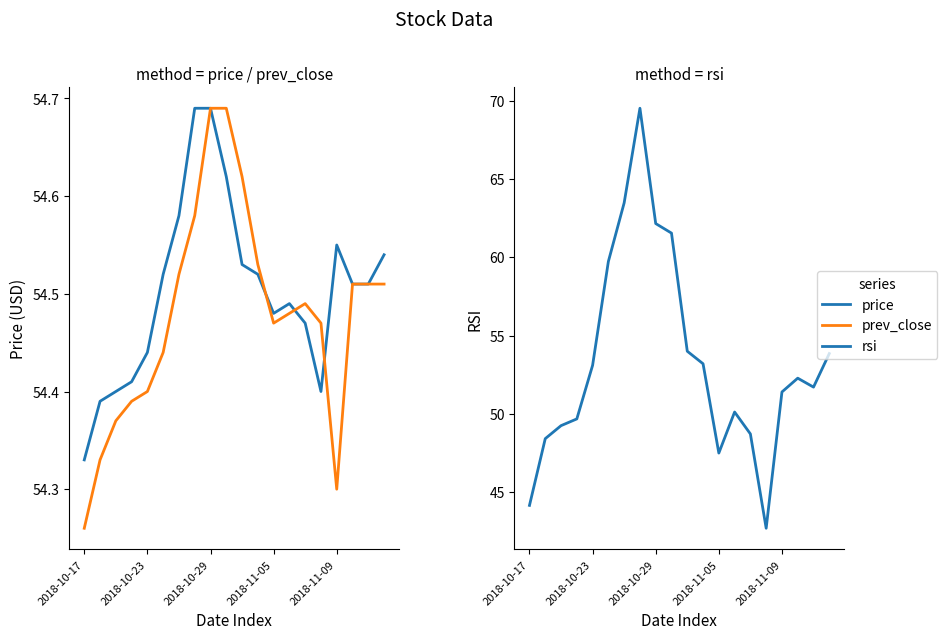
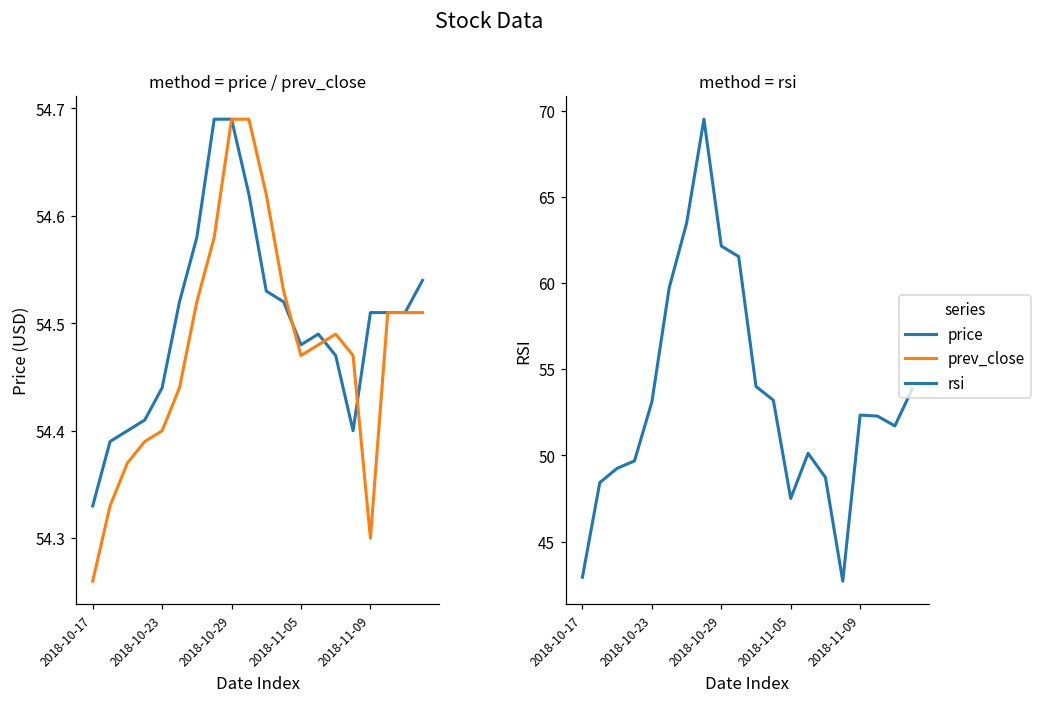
method = price / prev_close, price, 2018-11-09: 54.55 -> 54.51
method = rsi, 2018-10-17: 44.2 -> 42.9
method = rsi, 2018-11-09: 51.4 -> 52.3
